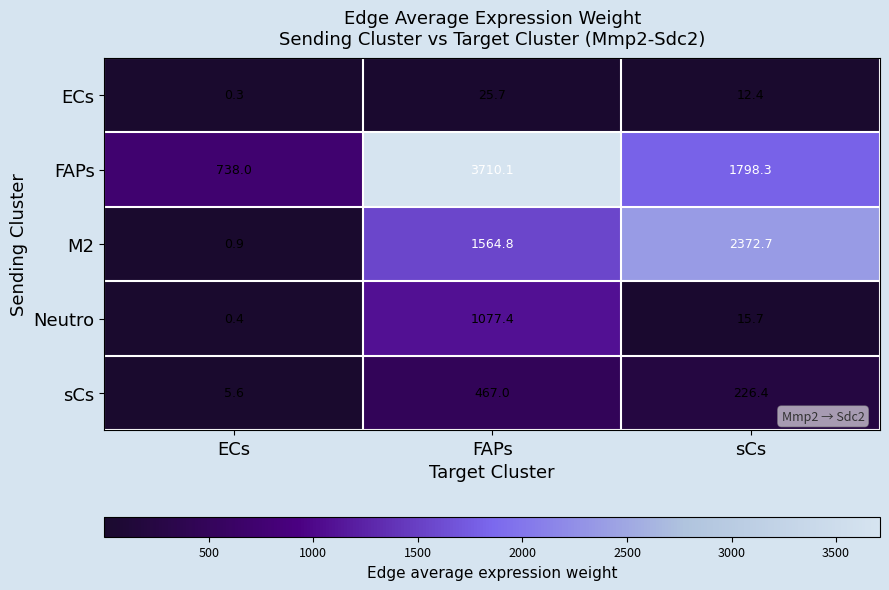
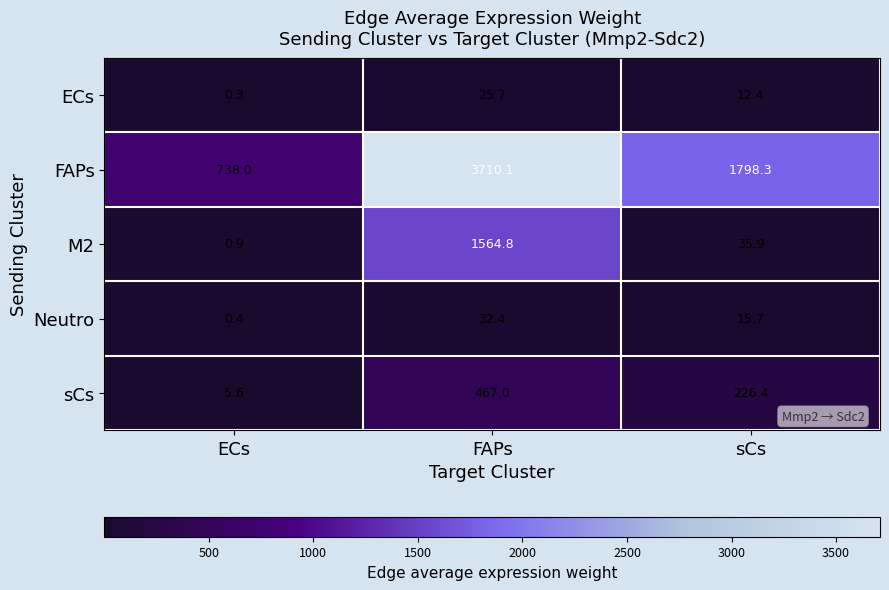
M2, sCs: 2372.7 -> 35.9
Neutro, FAPs: 1077.4 -> 32.4
